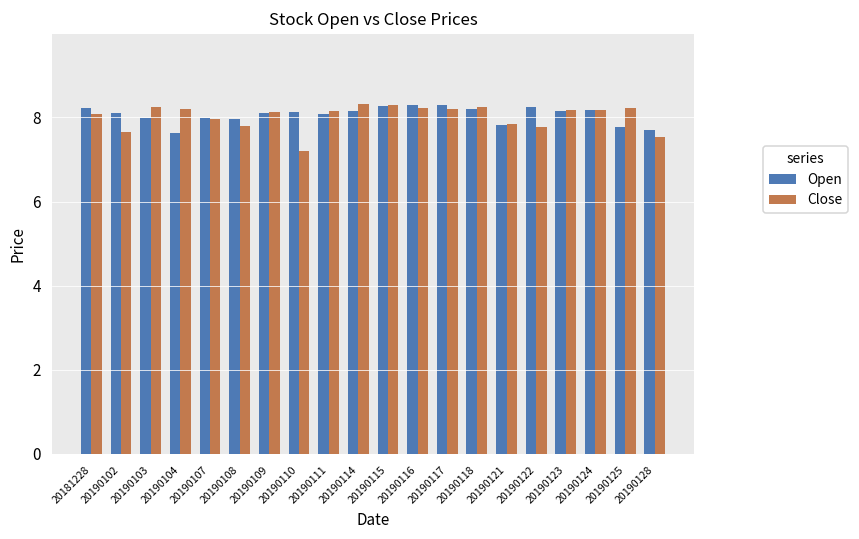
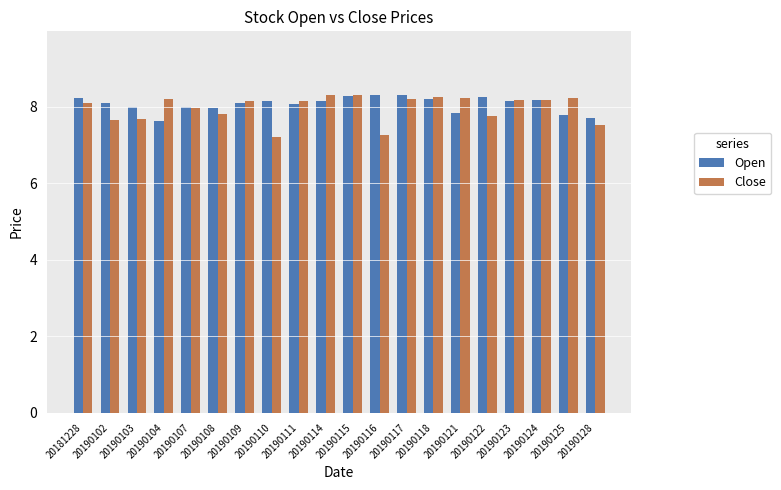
Close, 20190103: 8.2 -> 7.7
Close, 20190116: 8.2 -> 7.3
Close, 20190121: 7.9 -> 8.2
